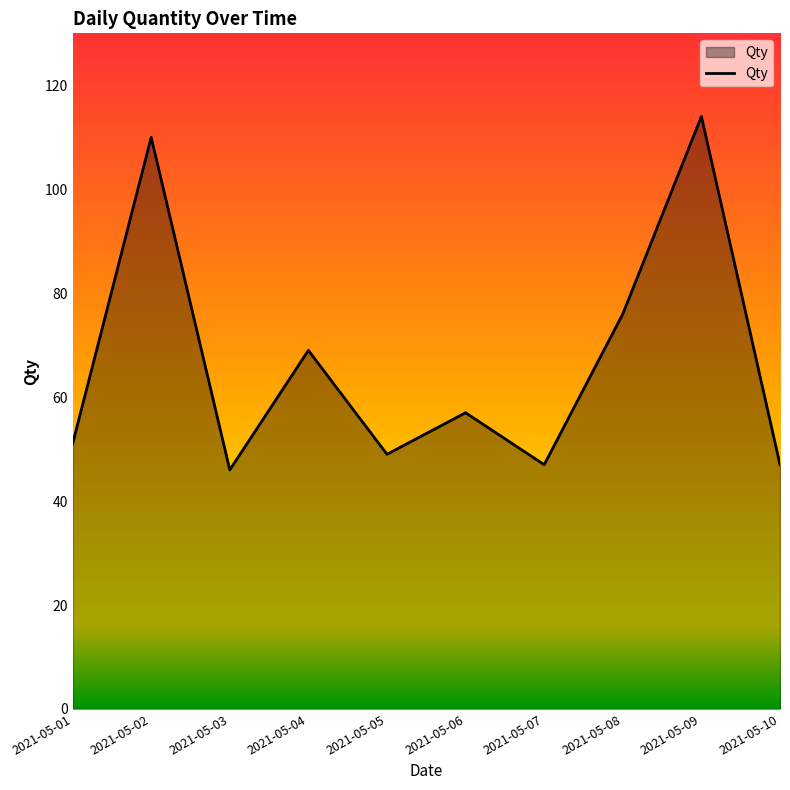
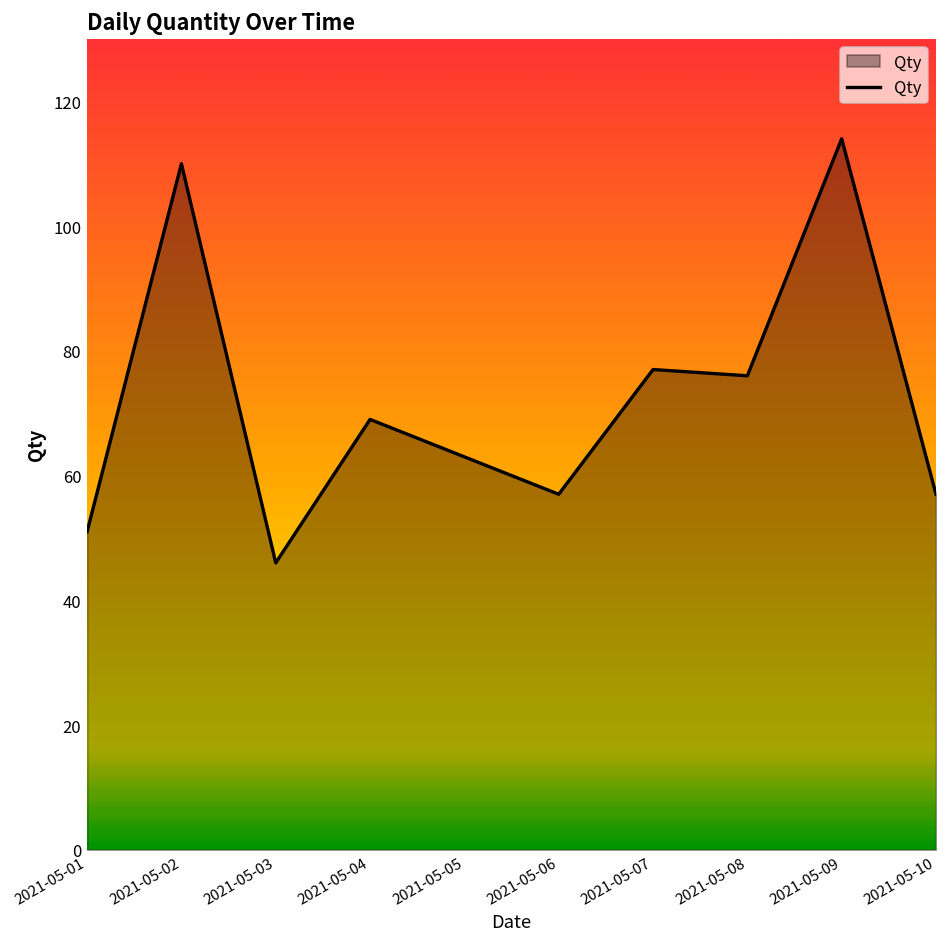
2021-05-05: 49 -> 63
2021-05-07: 47 -> 77
2021-05-10: 47 -> 57
